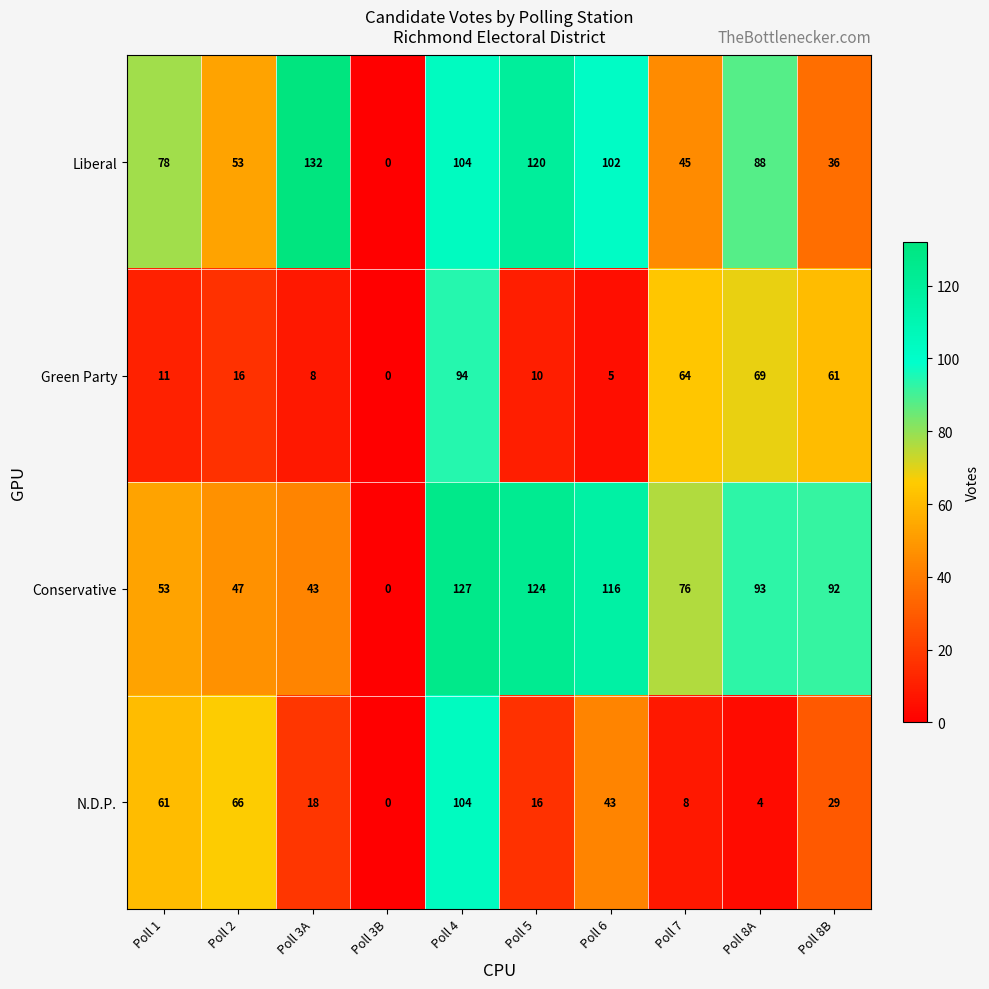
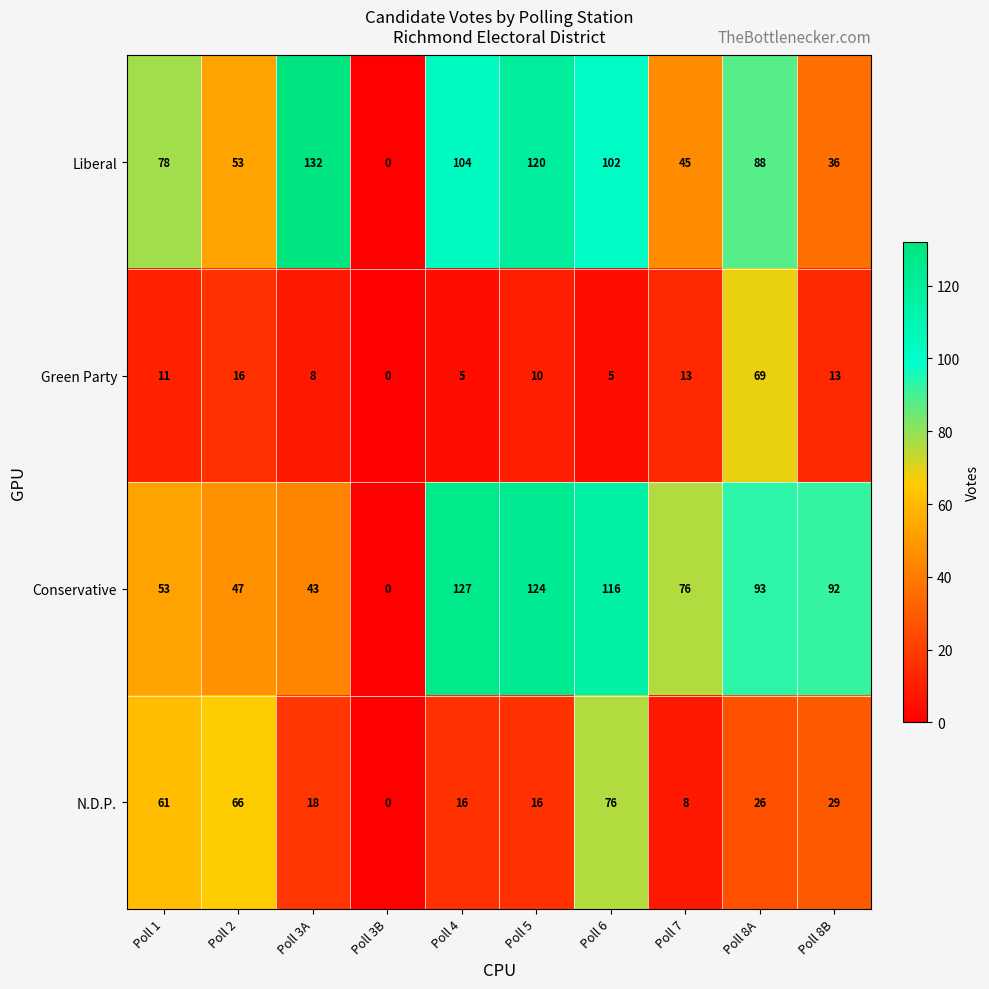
Green Party, Poll 4: 94 -> 5
Green Party, Poll 7: 64 -> 13
Green Party, Poll 8B: 61 -> 13
N.D.P., Poll 4: 104 -> 16
N.D.P., Poll 6: 43 -> 76
N.D.P., Poll 8A: 4 -> 26
